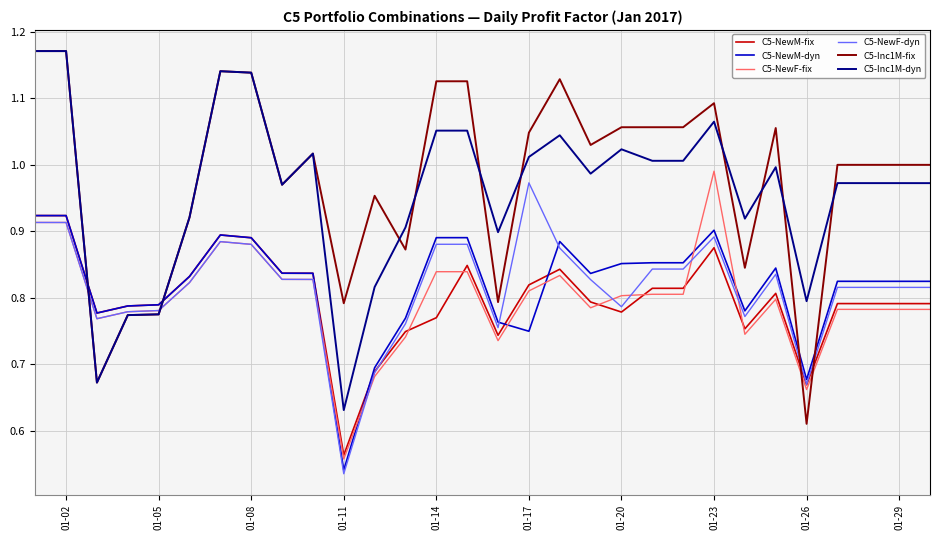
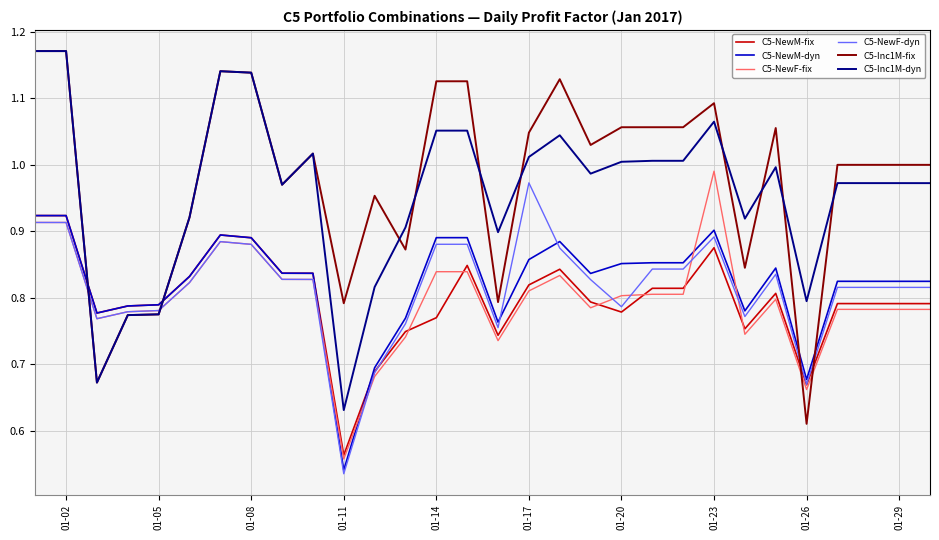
C5-NewM-dyn, 01-17: 0.75 -> 0.86
C5-Inc1M-dyn, 01-20: 1.02 -> 1.00
